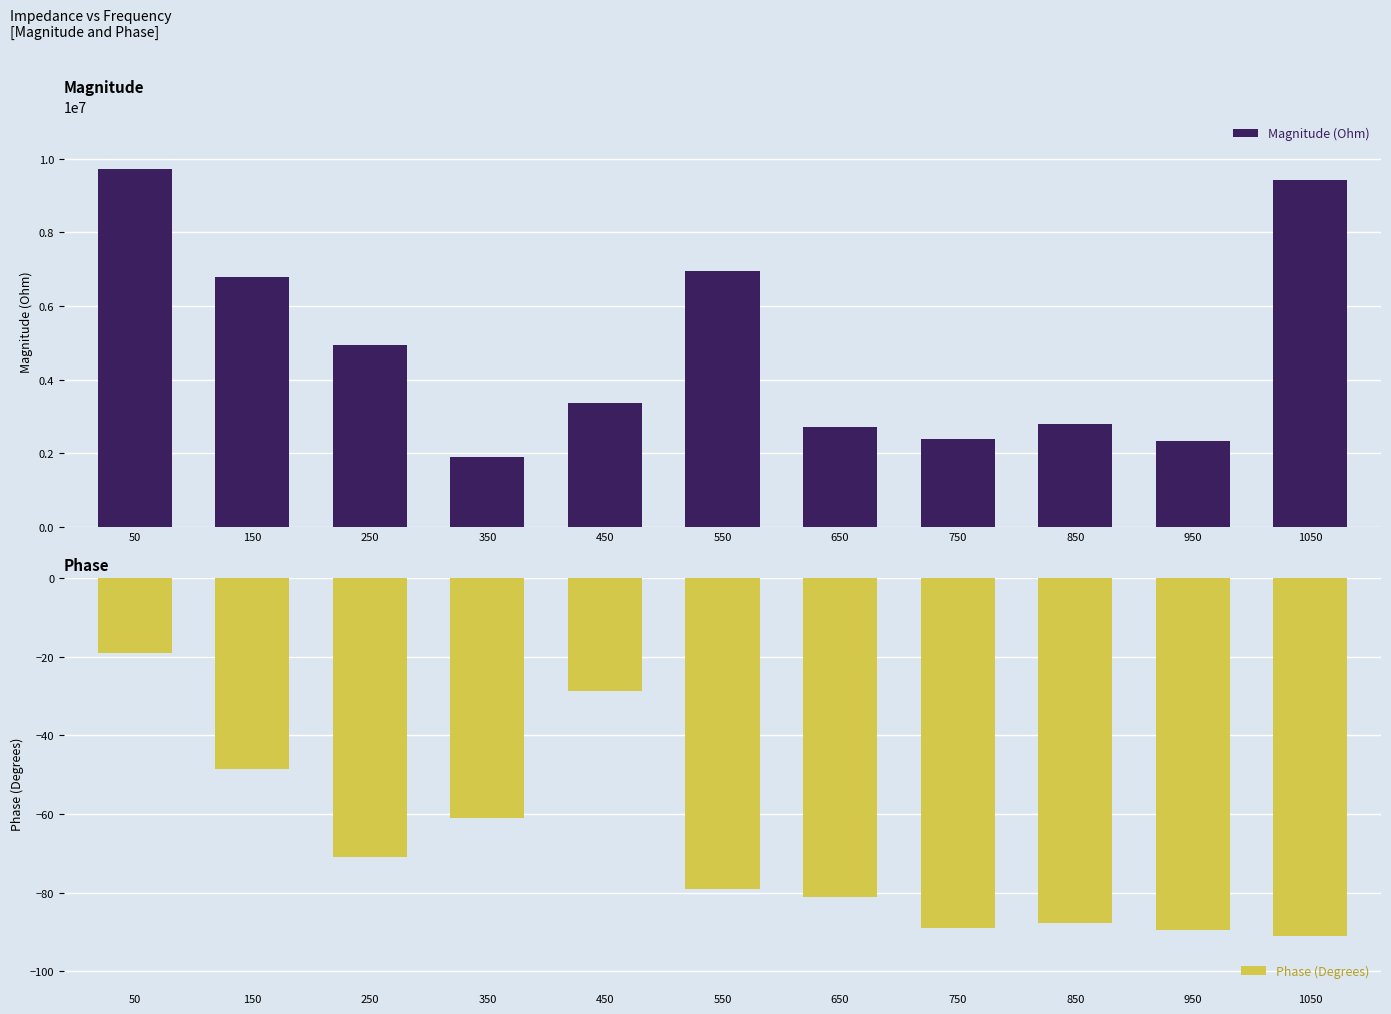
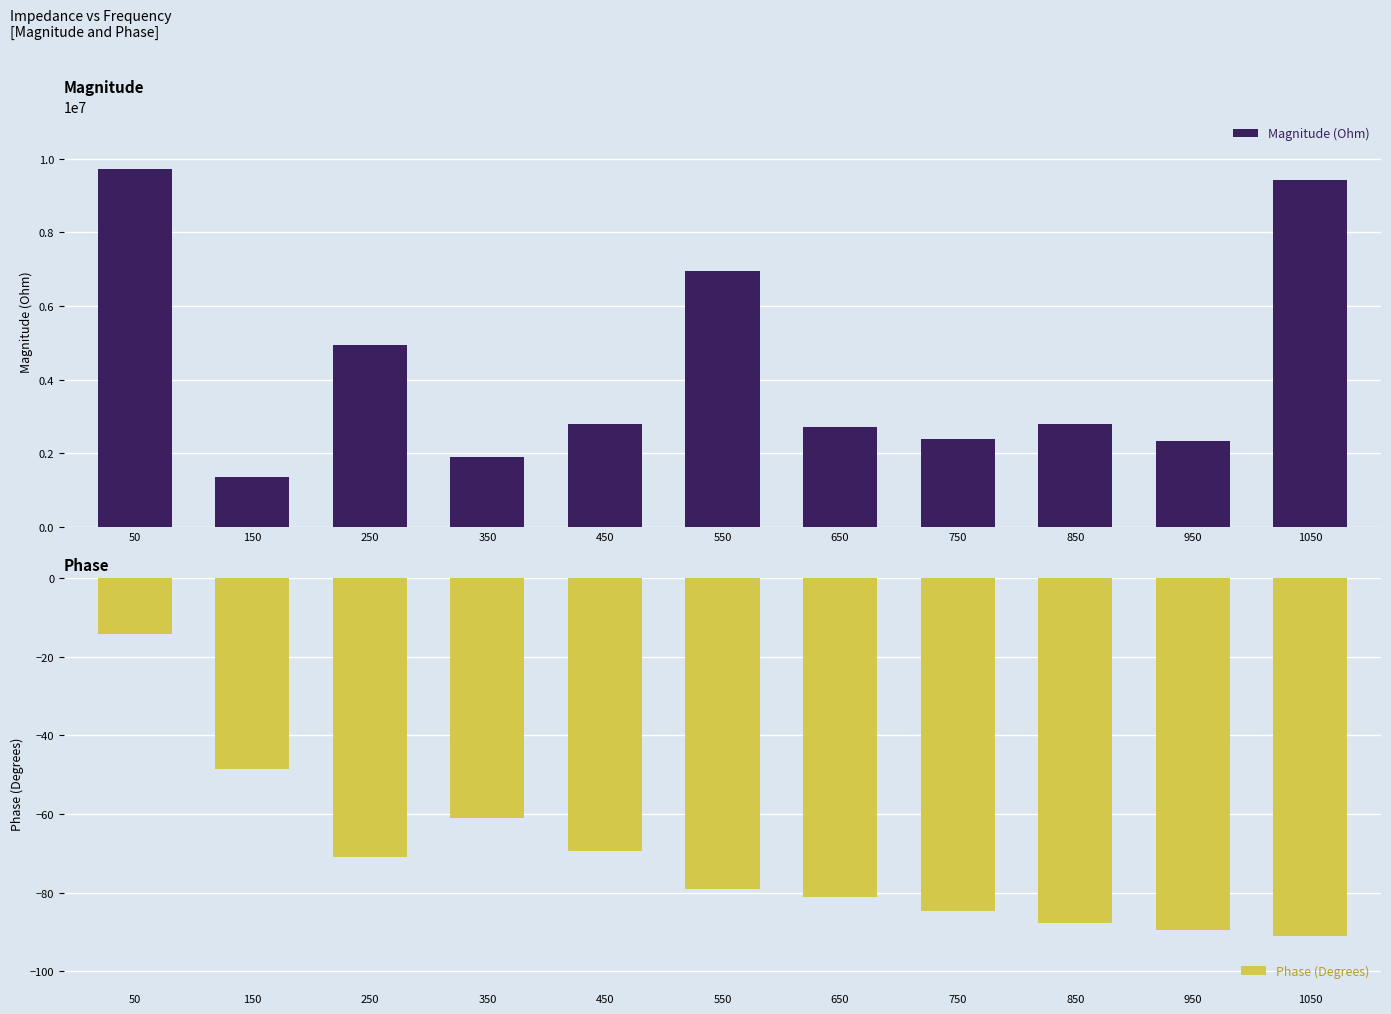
Magnitude, 150: 6800000 -> 1400000
Magnitude, 450: 3400000 -> 2800000
Phase, 50: -19 -> -14
Phase, 450: -29 -> -69
Phase, 750: -89 -> -85
